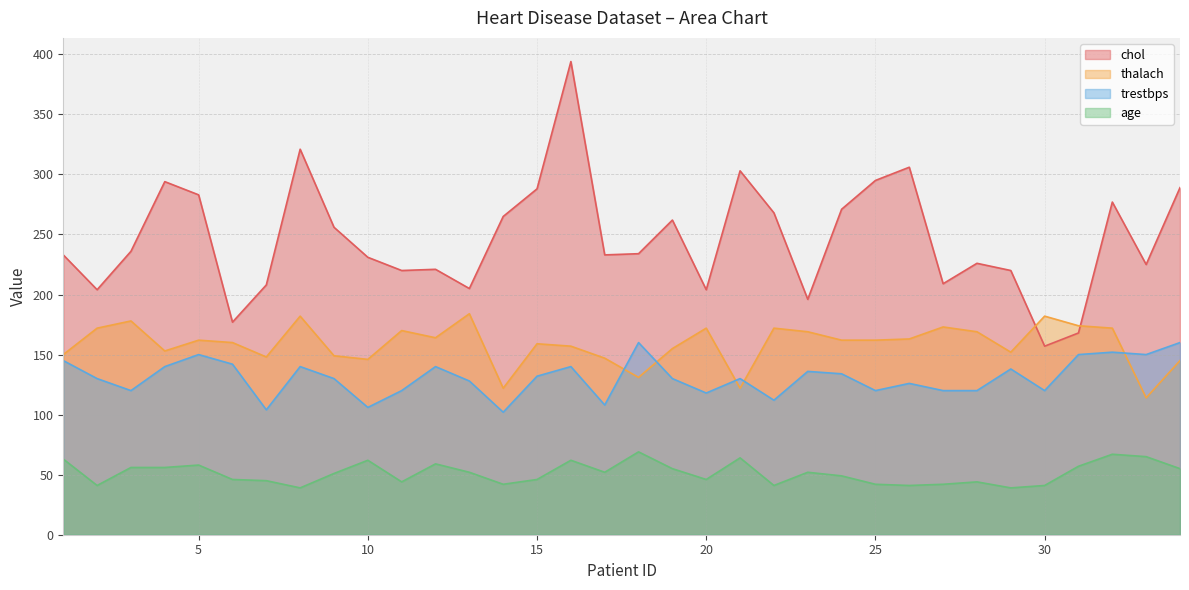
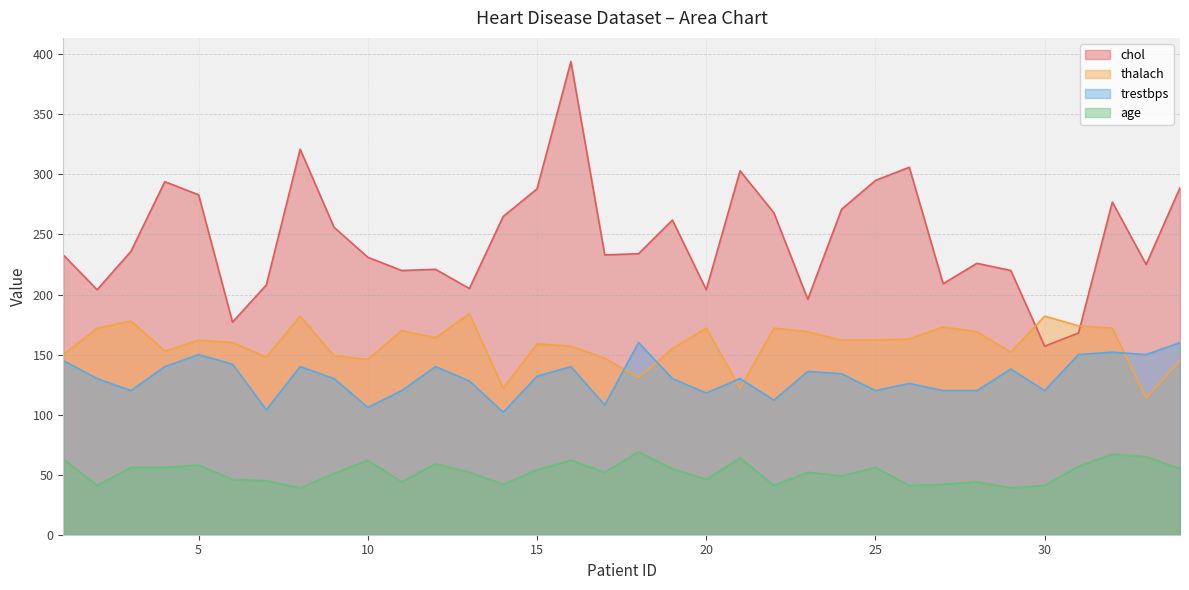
age, 15: 46 -> 54
age, 25: 42 -> 56
